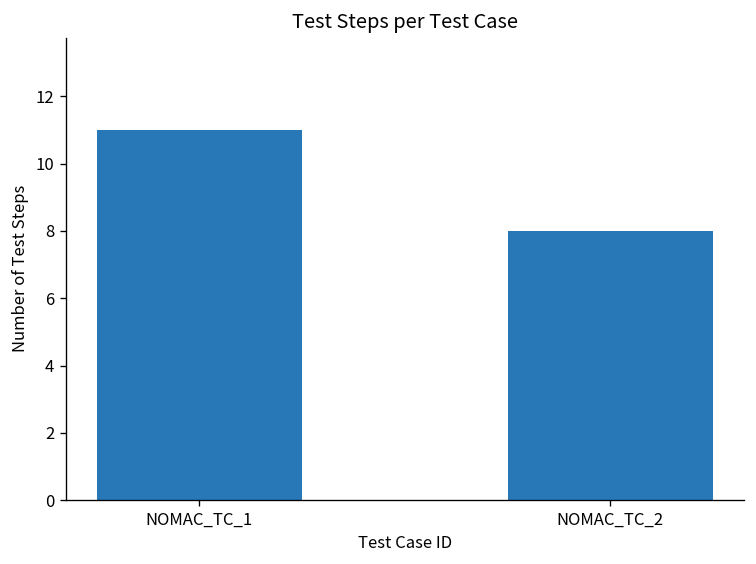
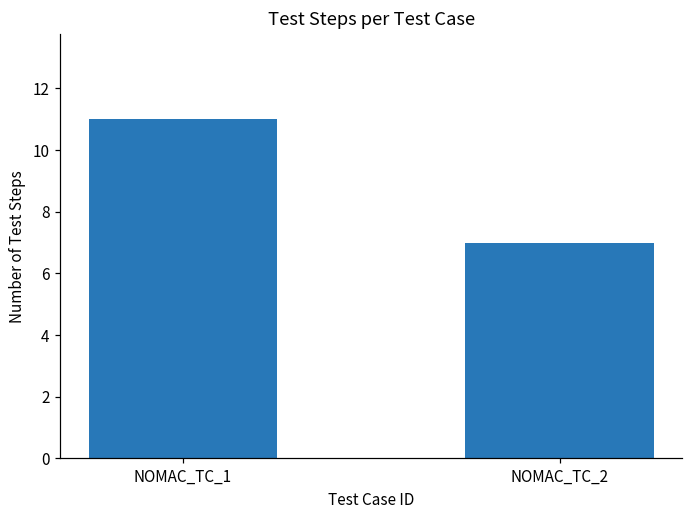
NOMAC_TC_2: 8 -> 7
